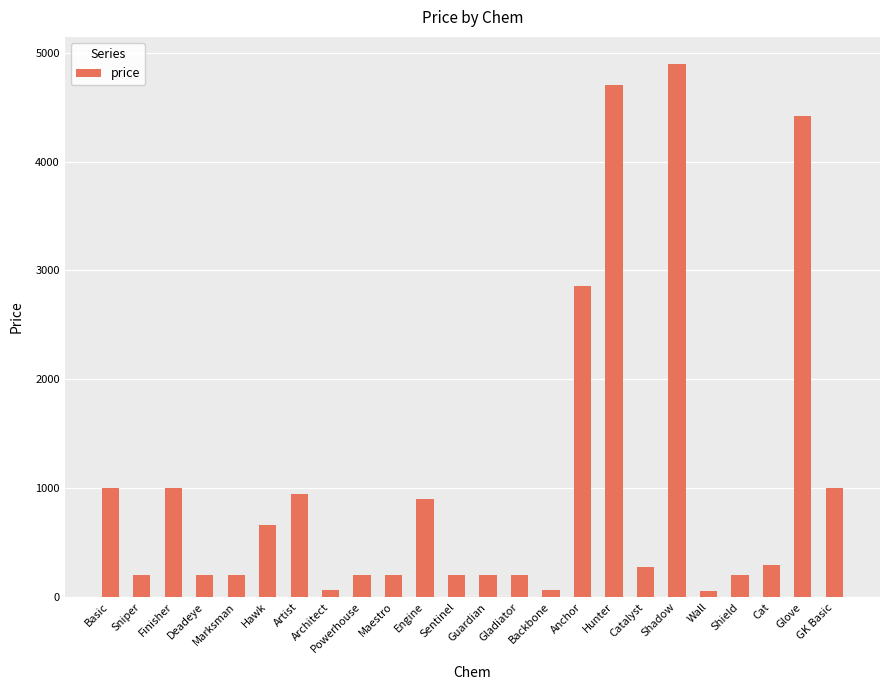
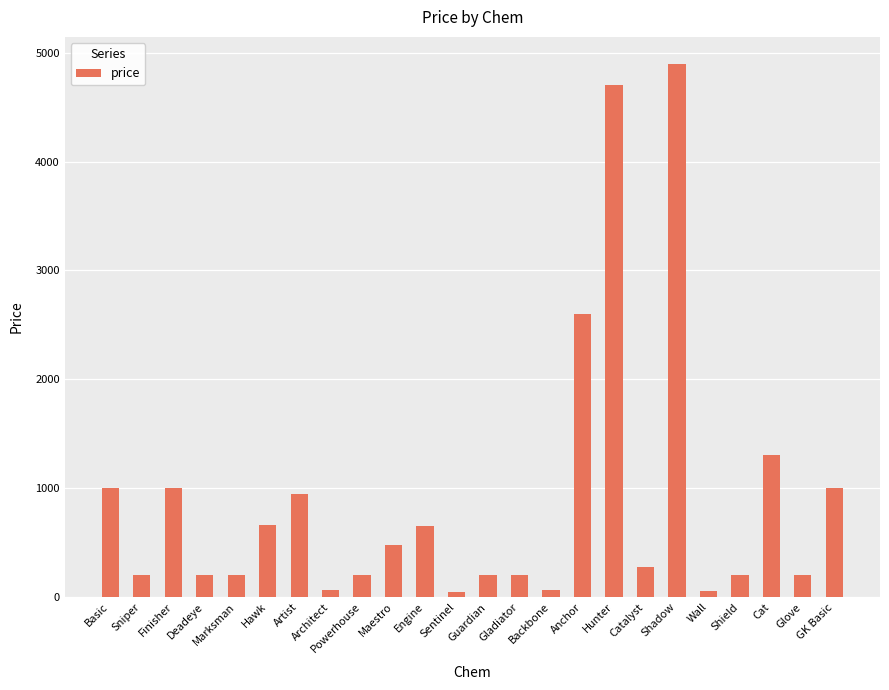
Maestro: 200 -> 480
Engine: 910 -> 650
Sentinel: 200 -> 50
Anchor: 2860 -> 2600
Cat: 300 -> 1310
Glove: 4420 -> 200
